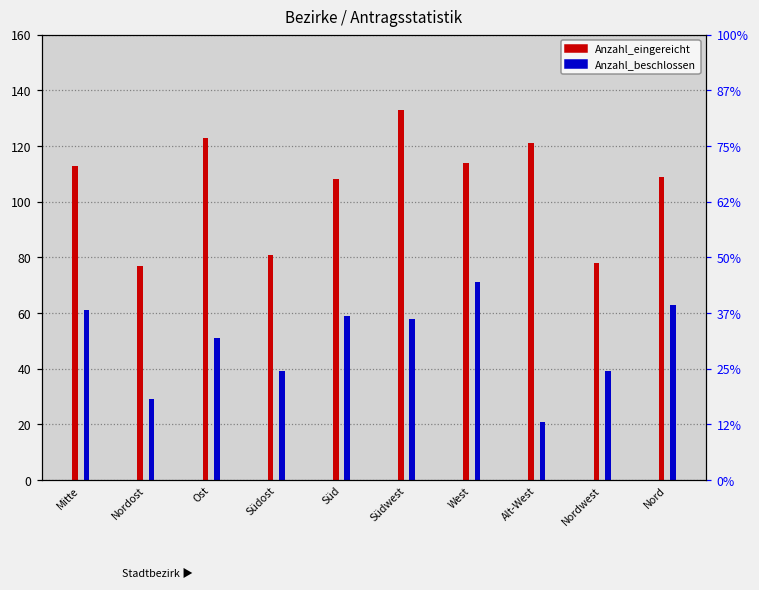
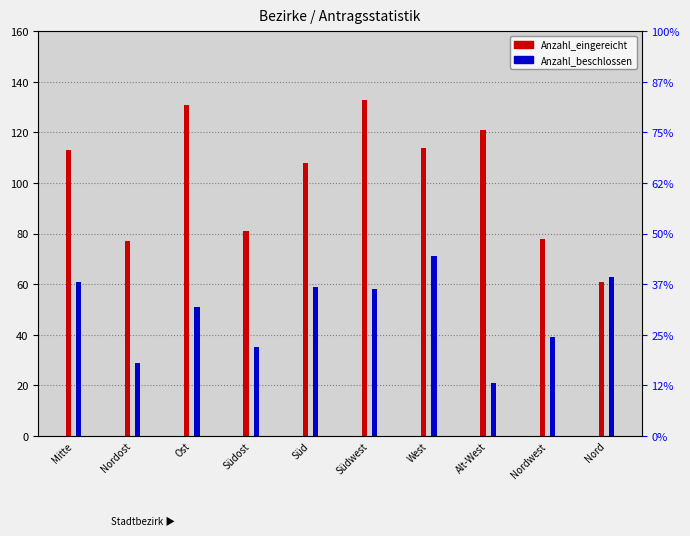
Anzahl_eingereicht, Ost: 123 -> 131
Anzahl_beschlossen, Südost: 39 -> 35
Anzahl_eingereicht, Nord: 109 -> 61
